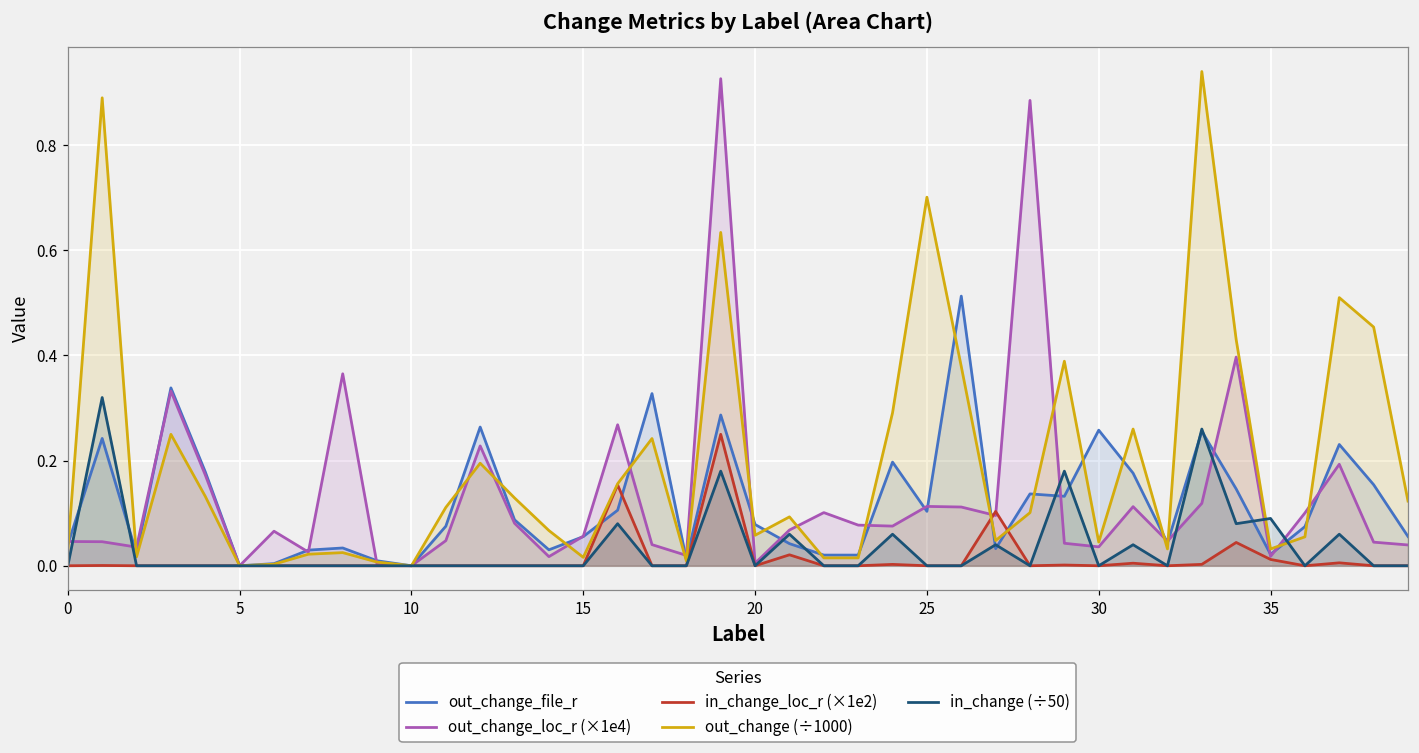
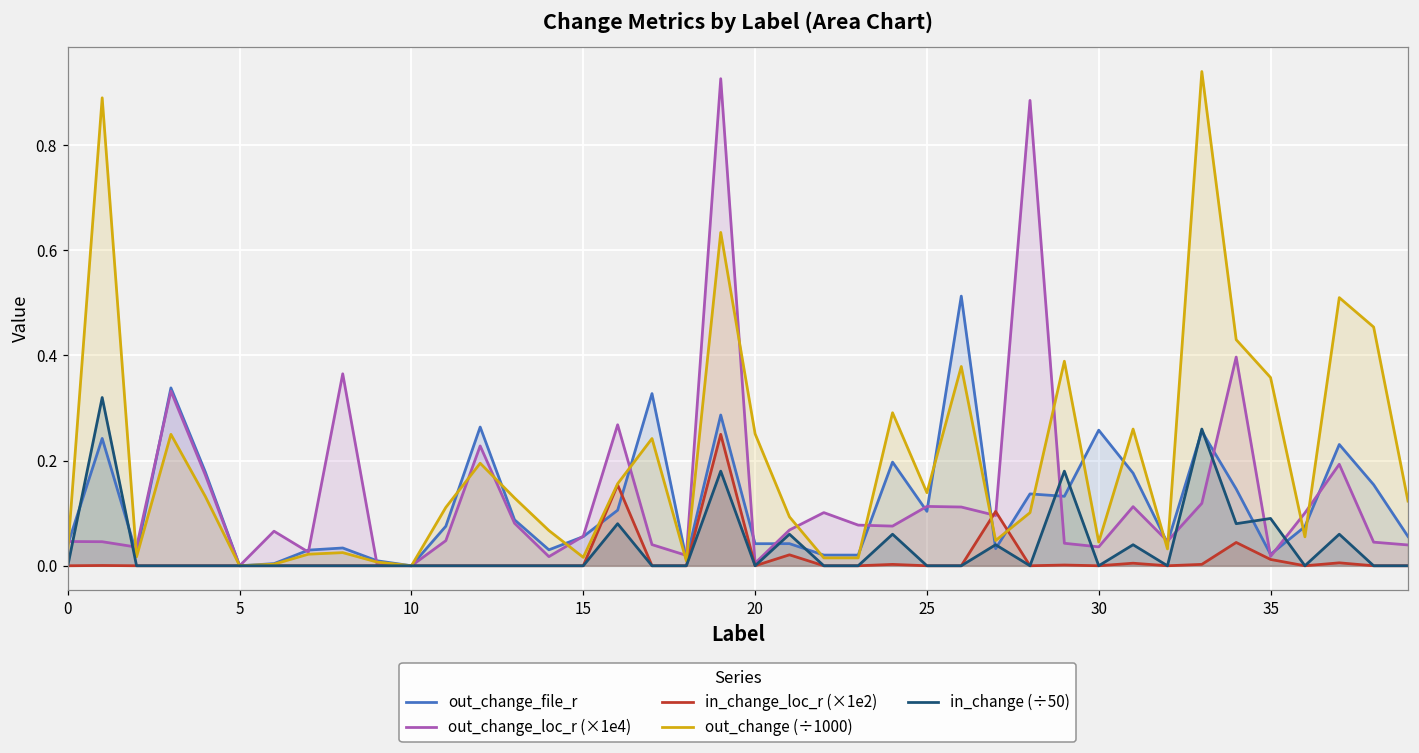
out_change_file_r, 20: 0.08 -> 0.04
out_change (÷1000), 20: 0.06 -> 0.25
out_change (÷1000), 25: 0.70 -> 0.14
out_change (÷1000), 35: 0.03 -> 0.36
